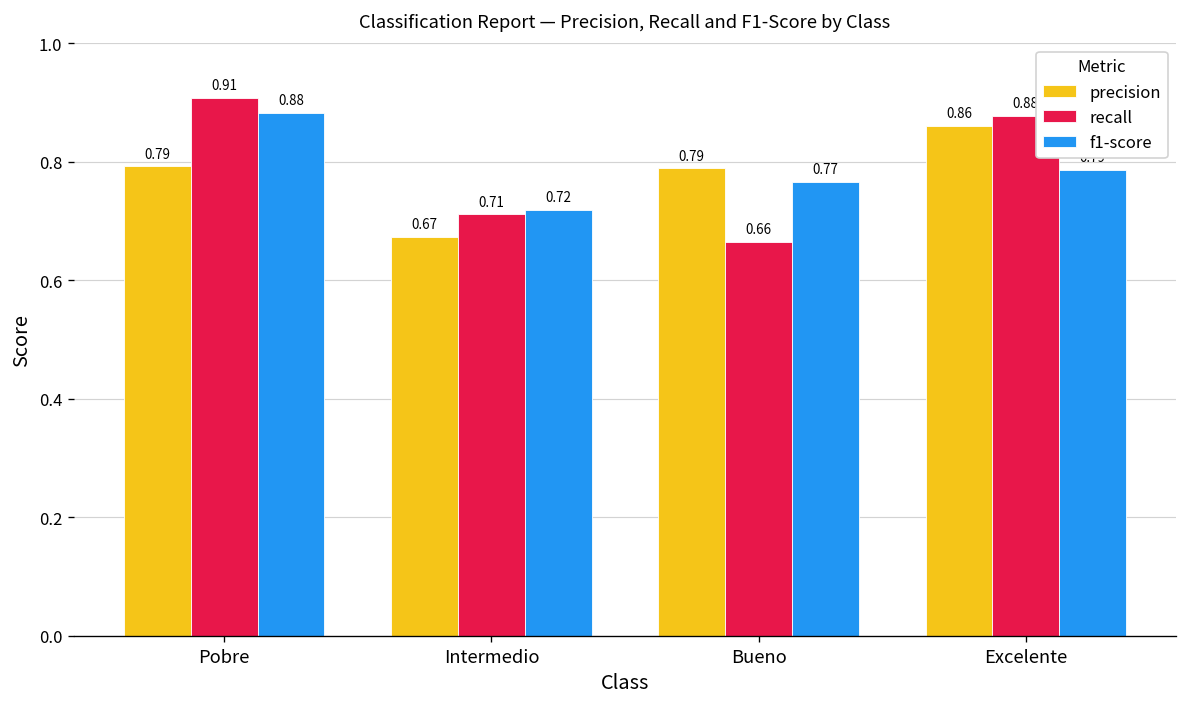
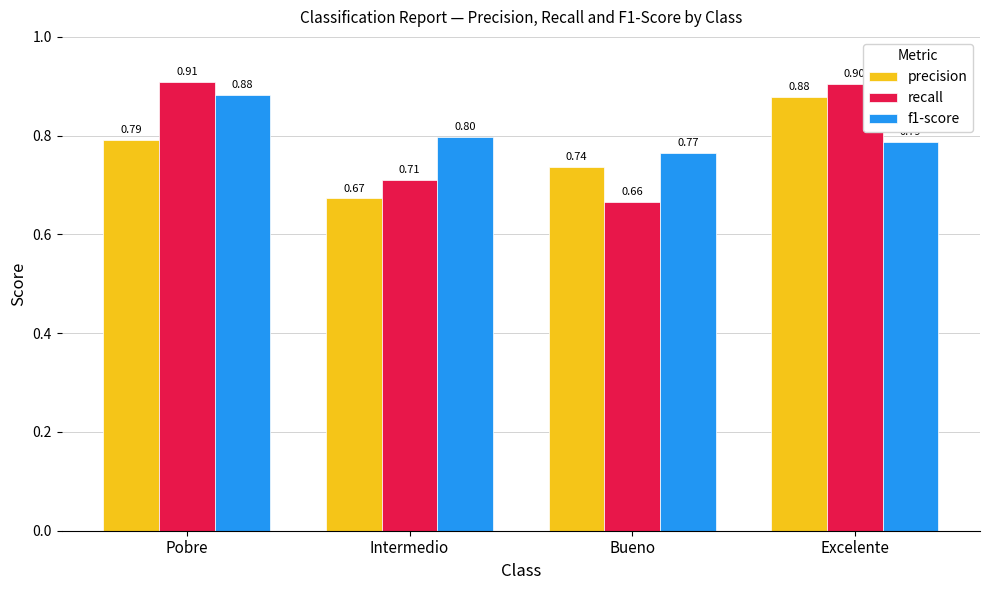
f1-score, Intermedio: 0.72 -> 0.80
precision, Bueno: 0.79 -> 0.74
precision, Excelente: 0.86 -> 0.88
recall, Excelente: 0.88 -> 0.90
